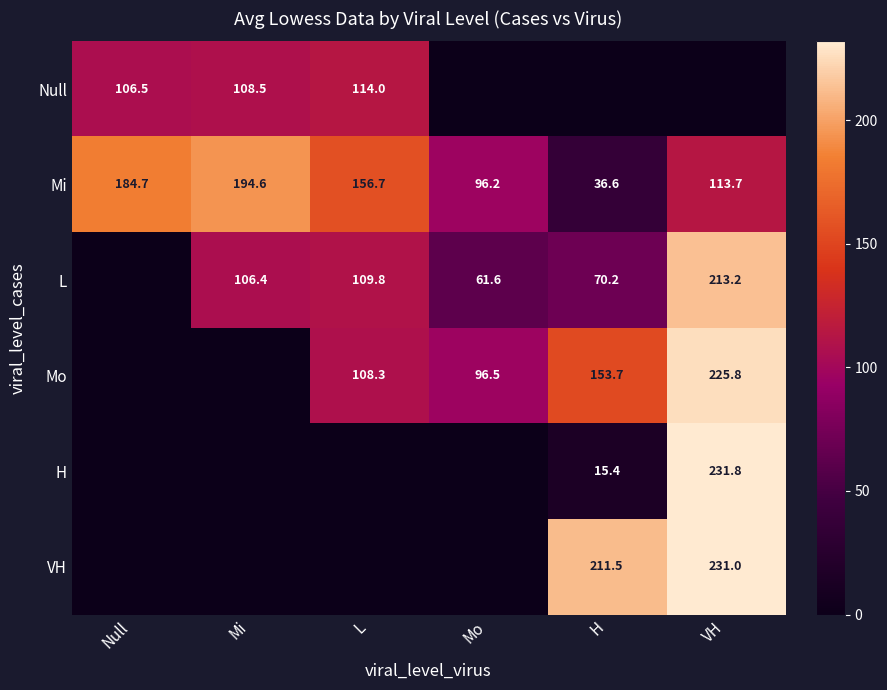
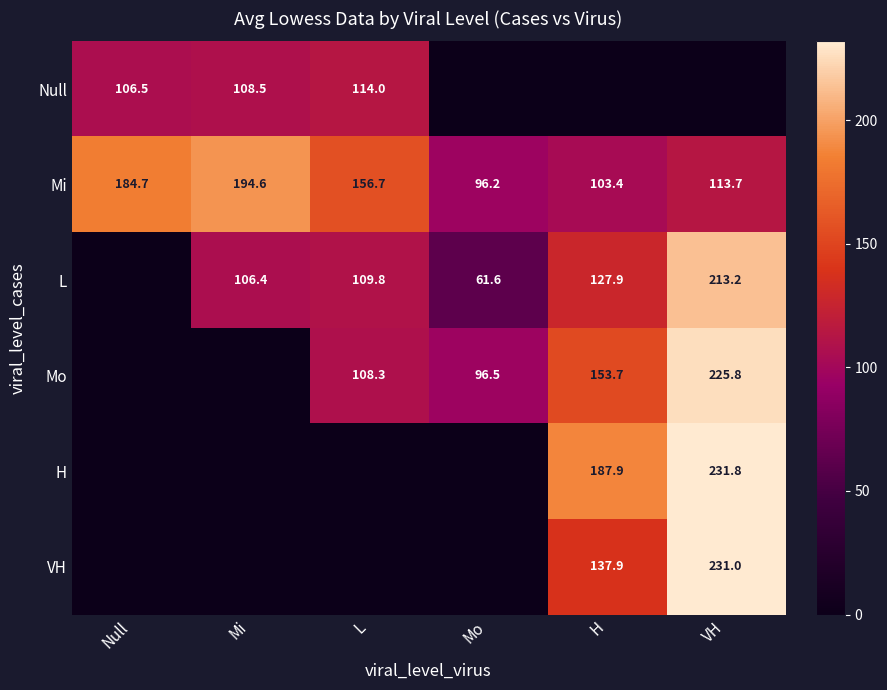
Mi, H: 36.6 -> 103.4
L, H: 70.2 -> 127.9
H, H: 15.4 -> 187.9
VH, H: 211.5 -> 137.9
